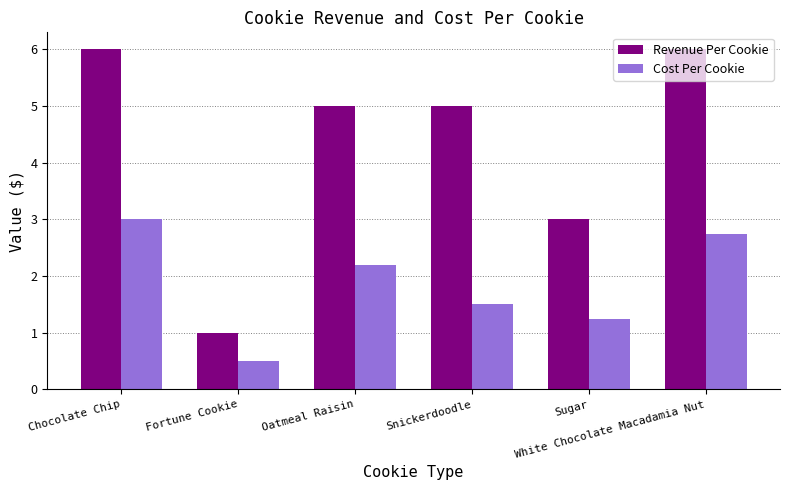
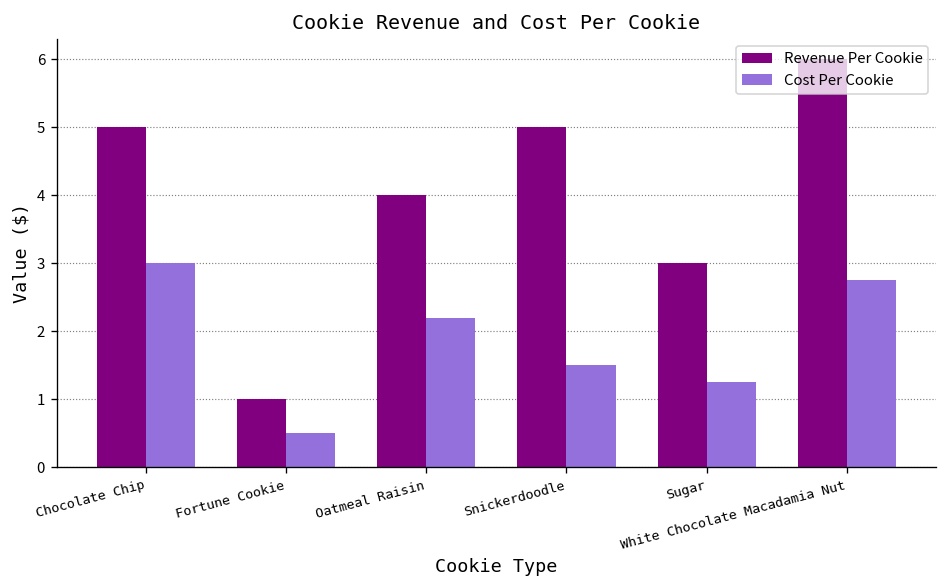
Revenue Per Cookie, Chocolate Chip: 6 -> 5
Revenue Per Cookie, Oatmeal Raisin: 5 -> 4
